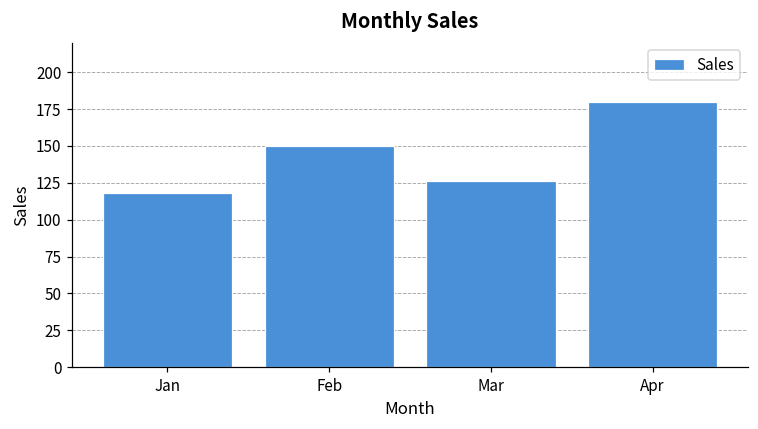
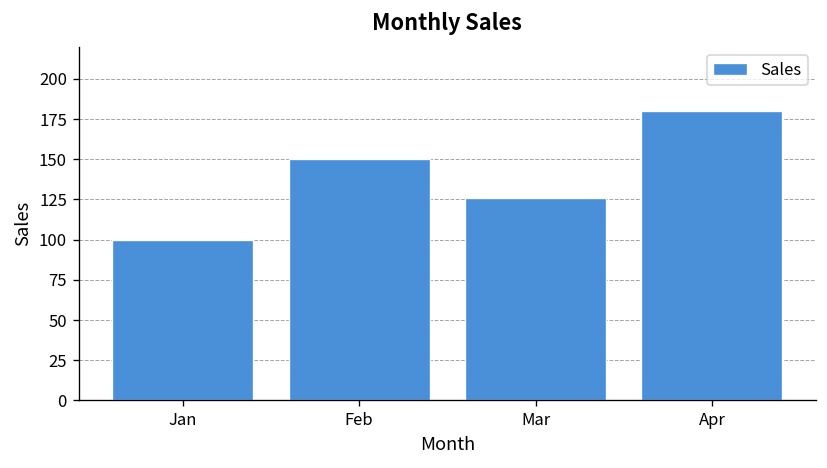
Jan: 118 -> 100
